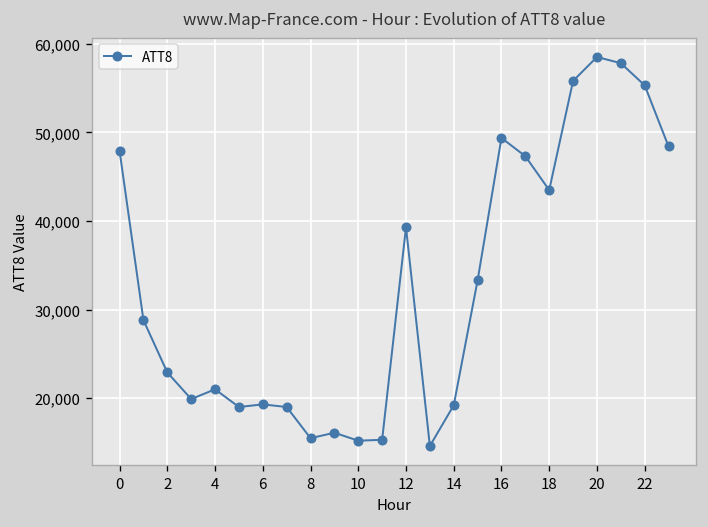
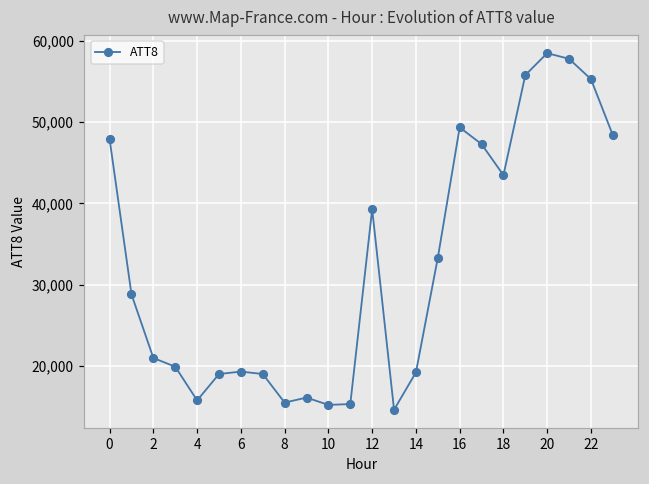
2: 23,000 -> 21,000
4: 21,000 -> 16,000
